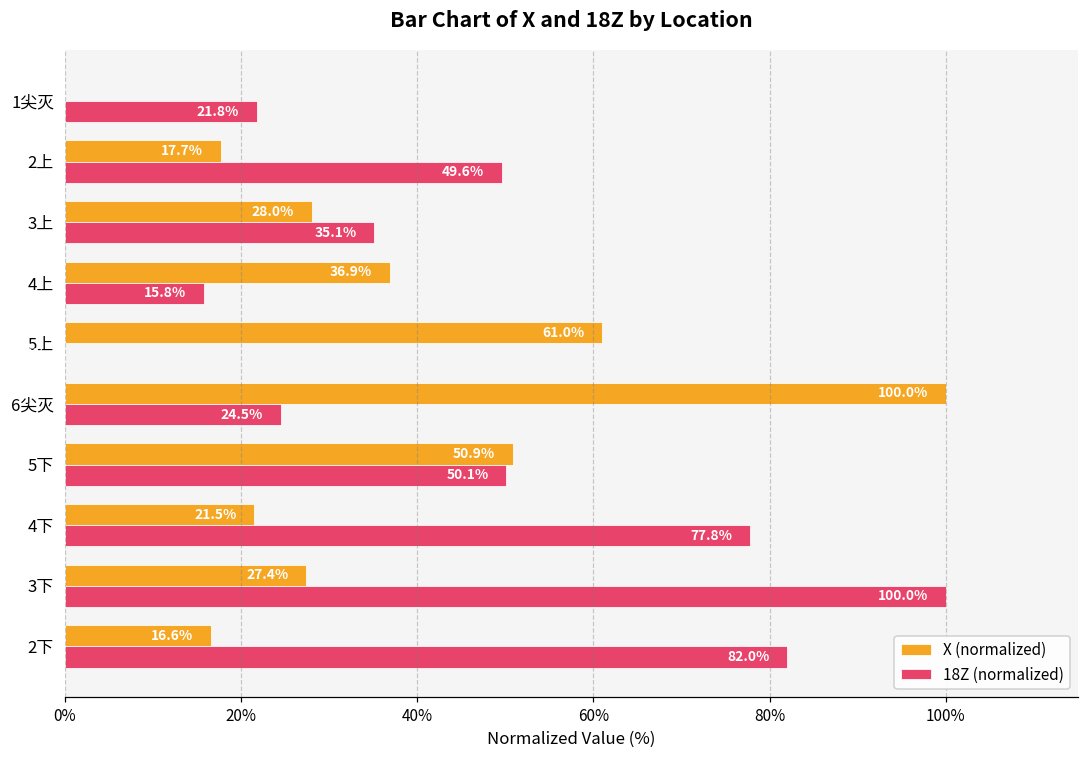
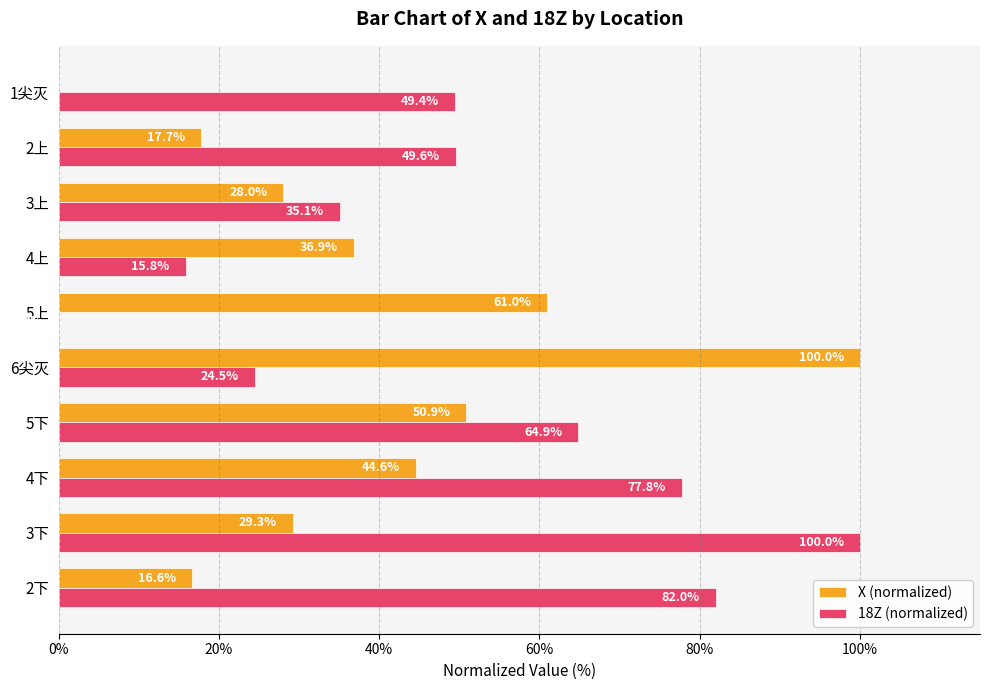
18Z (normalized), 1尖灭: 21.8% -> 49.4%
18Z (normalized), 5下: 50.1% -> 64.9%
X (normalized), 4下: 21.5% -> 44.6%
X (normalized), 3下: 27.4% -> 29.3%
